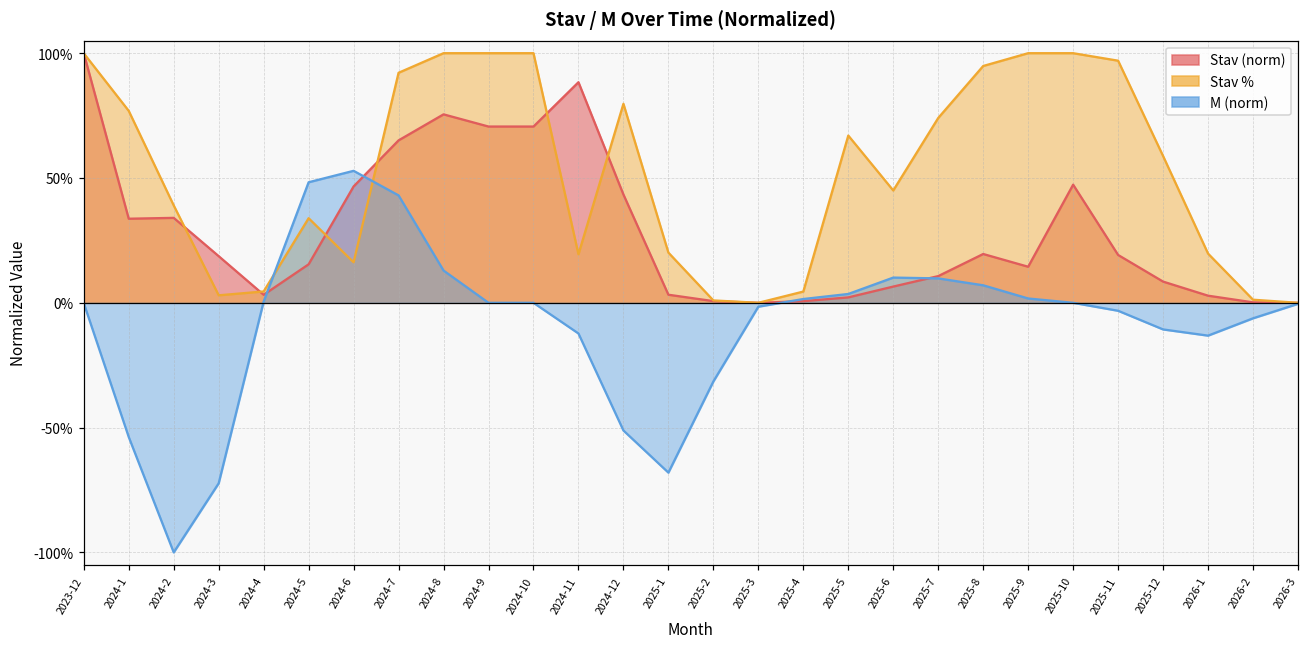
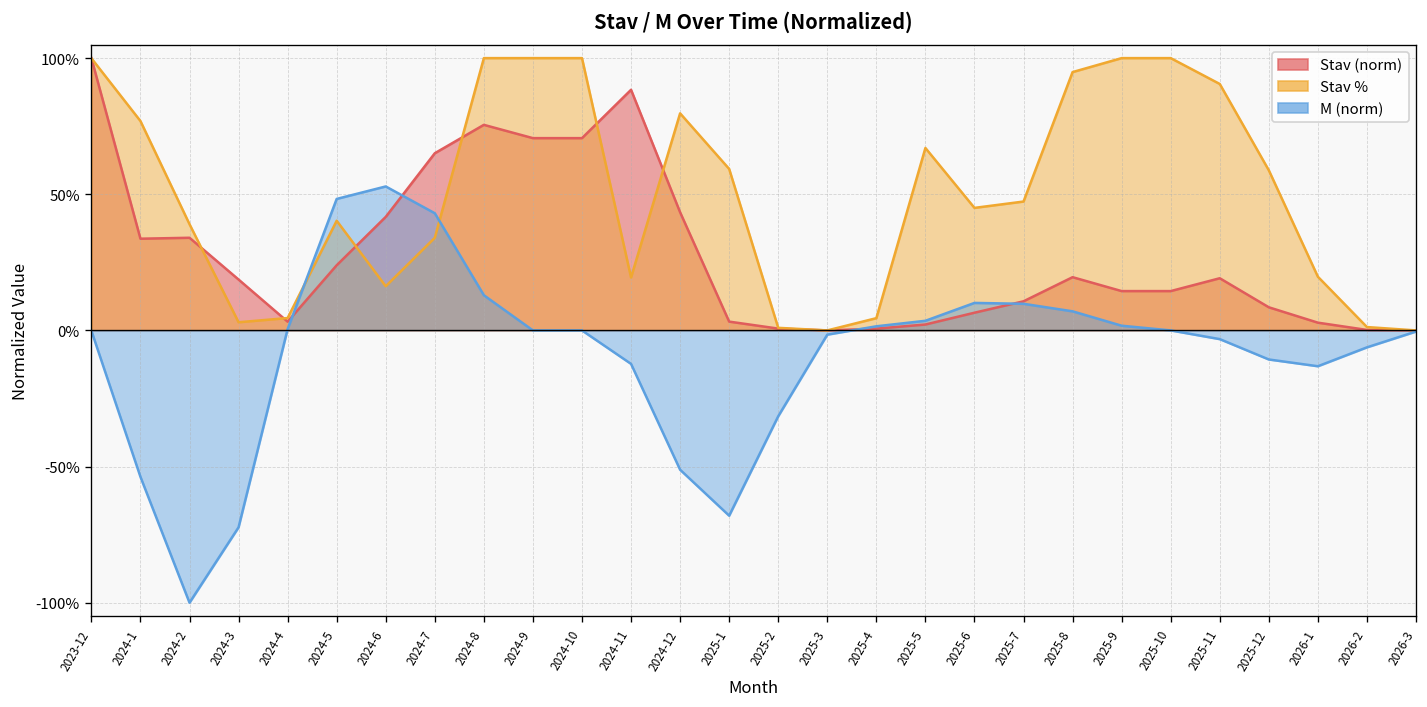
Stav (norm), 2024-5: 15% -> 24%
Stav %, 2024-5: 34% -> 40%
Stav (norm), 2024-6: 47% -> 42%
Stav %, 2024-7: 92% -> 34%
Stav %, 2025-1: 20% -> 59%
Stav %, 2025-7: 74% -> 47%
Stav (norm), 2025-10: 47% -> 14%
Stav %, 2025-11: 97% -> 91%
